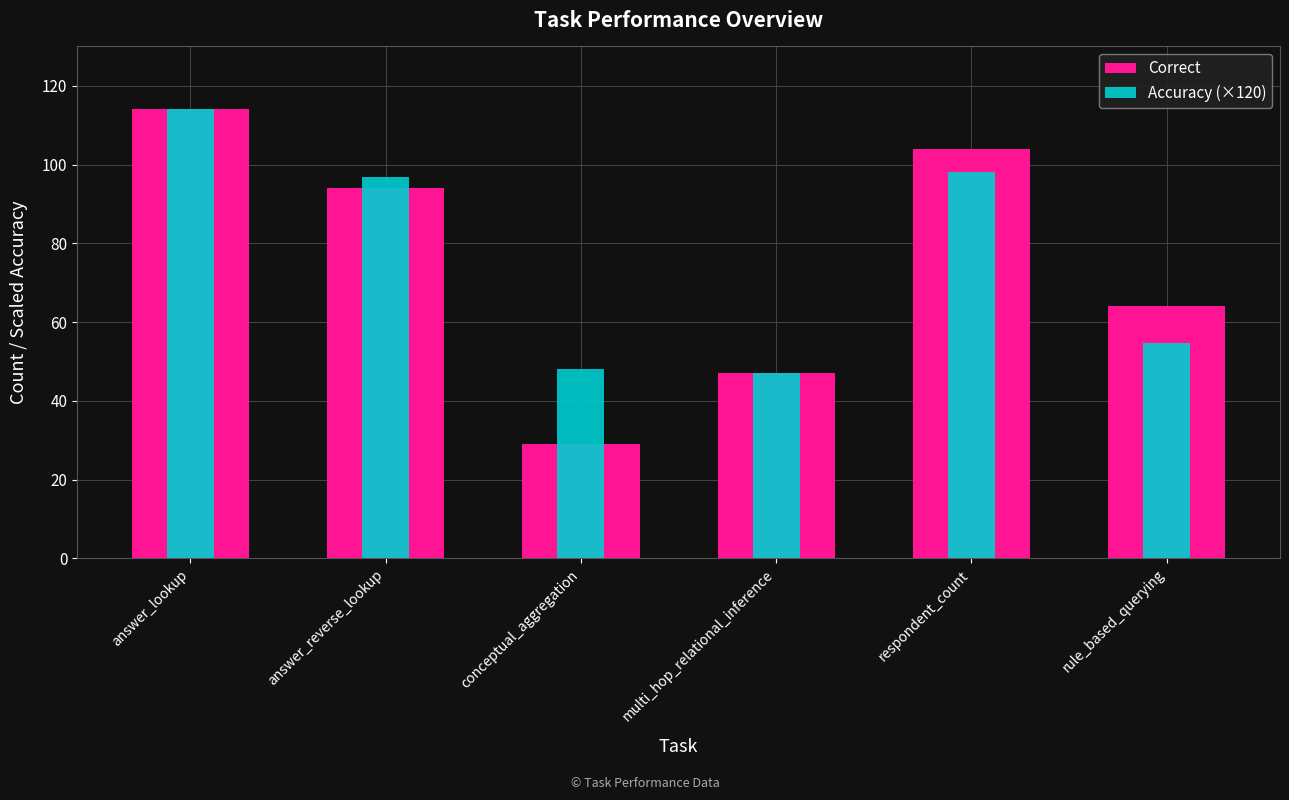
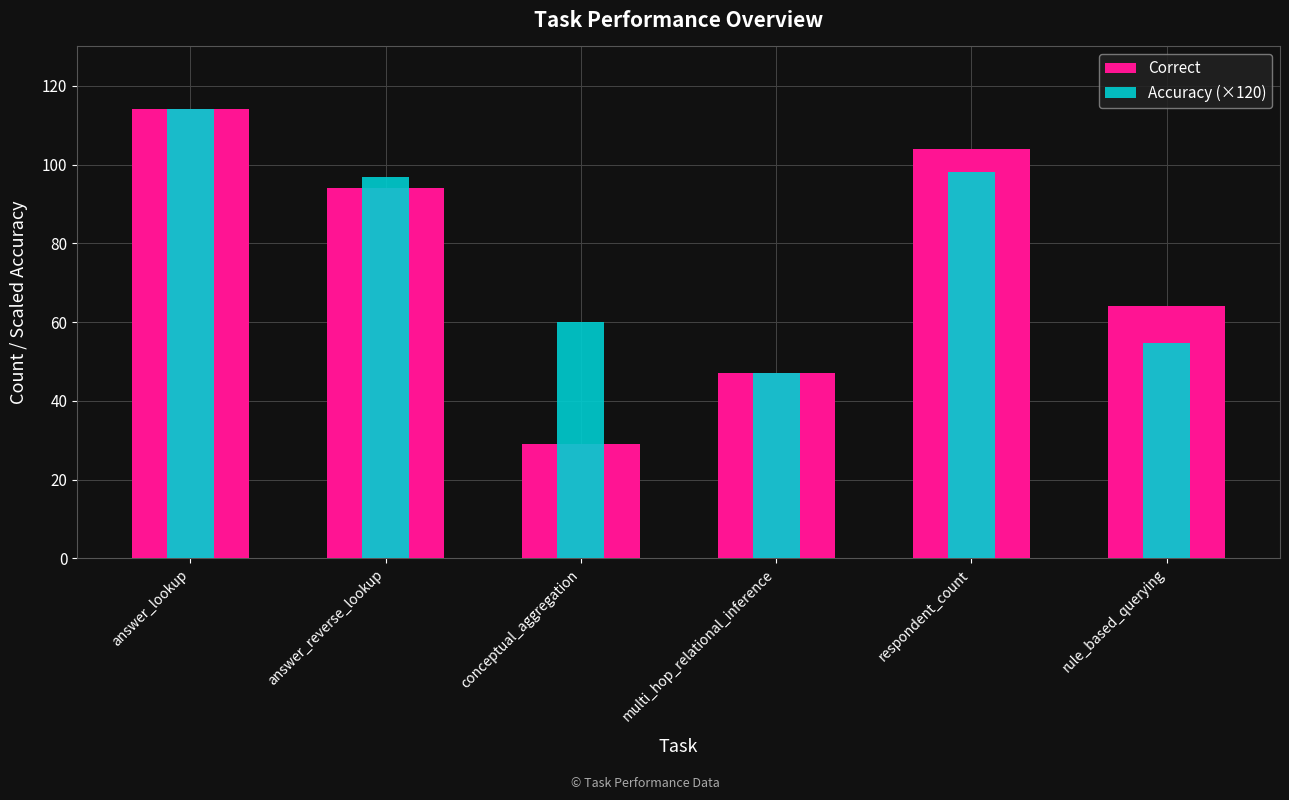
Accuracy (×120), conceptual_aggregation: 48 -> 60
